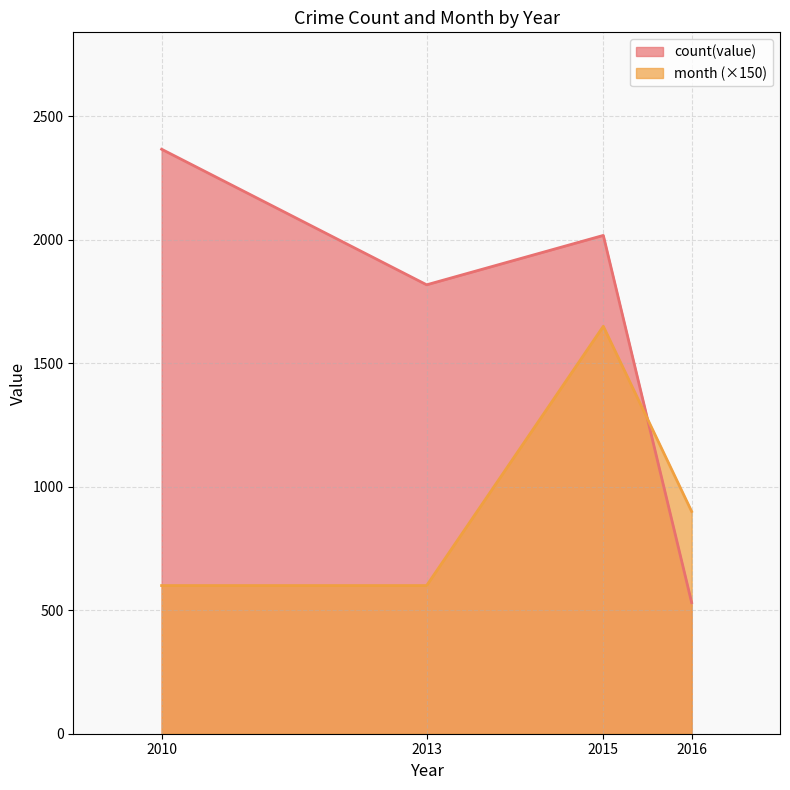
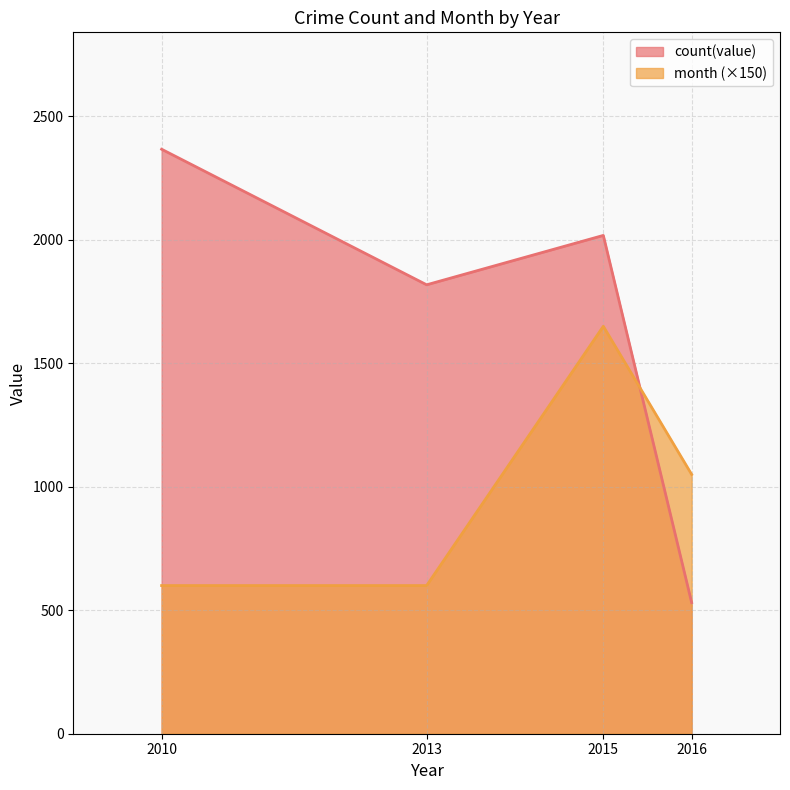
month (×150), 2016: 900 -> 1050
